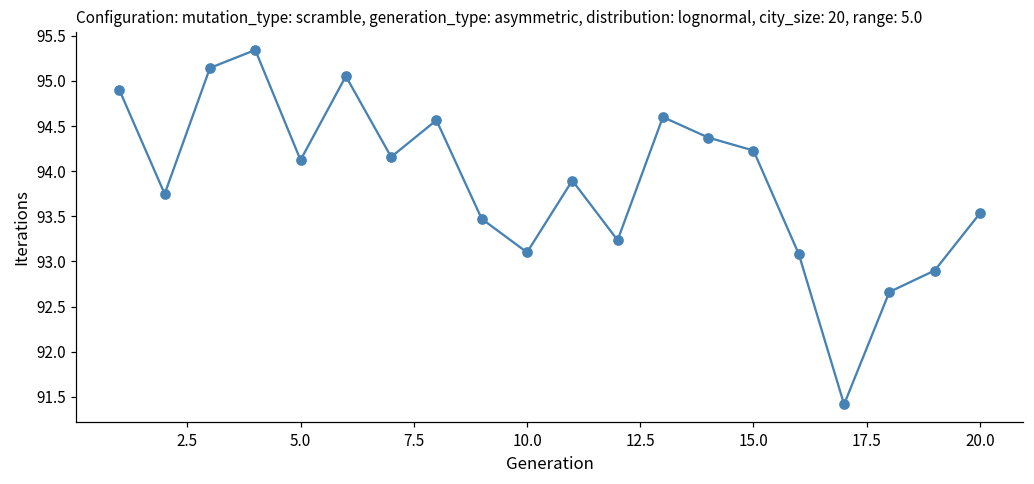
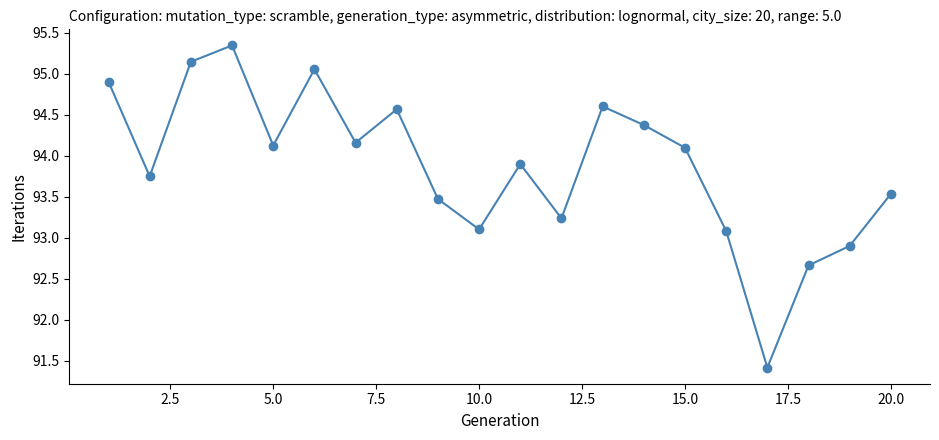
15.0: 94.2 -> 94.1
